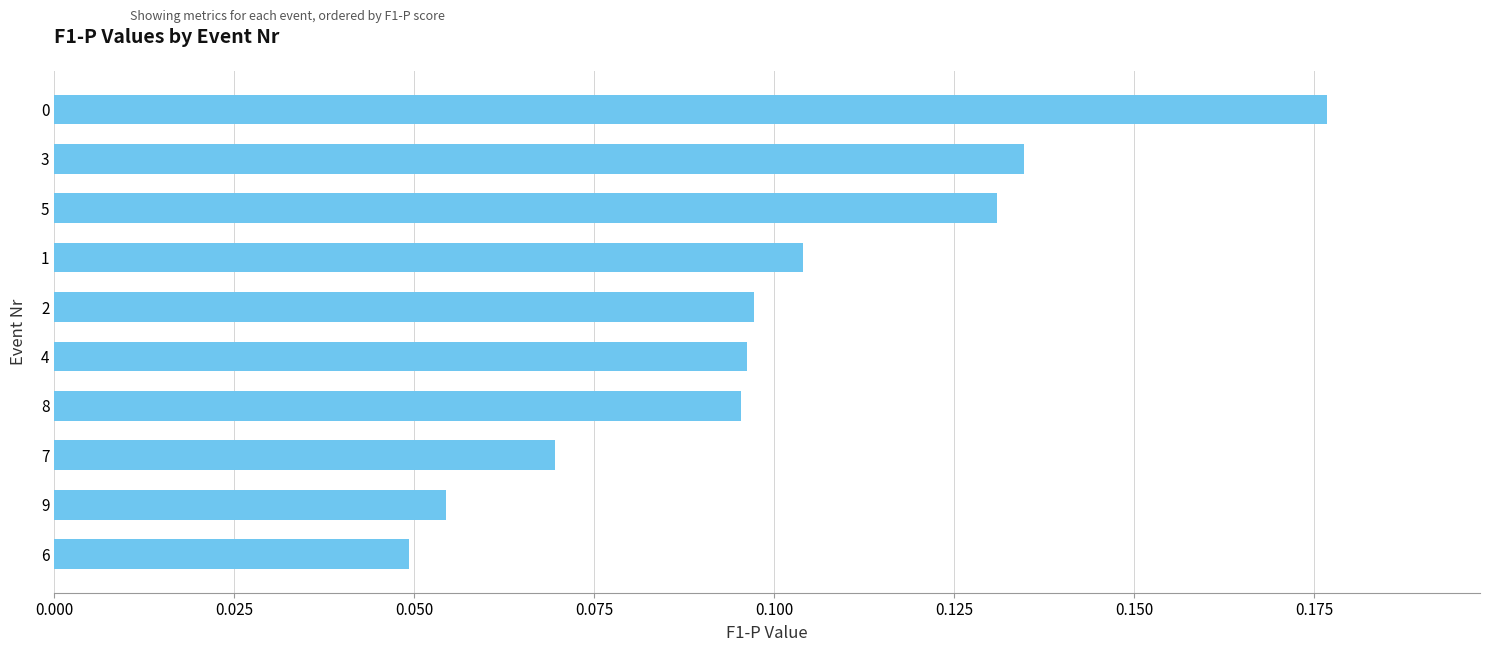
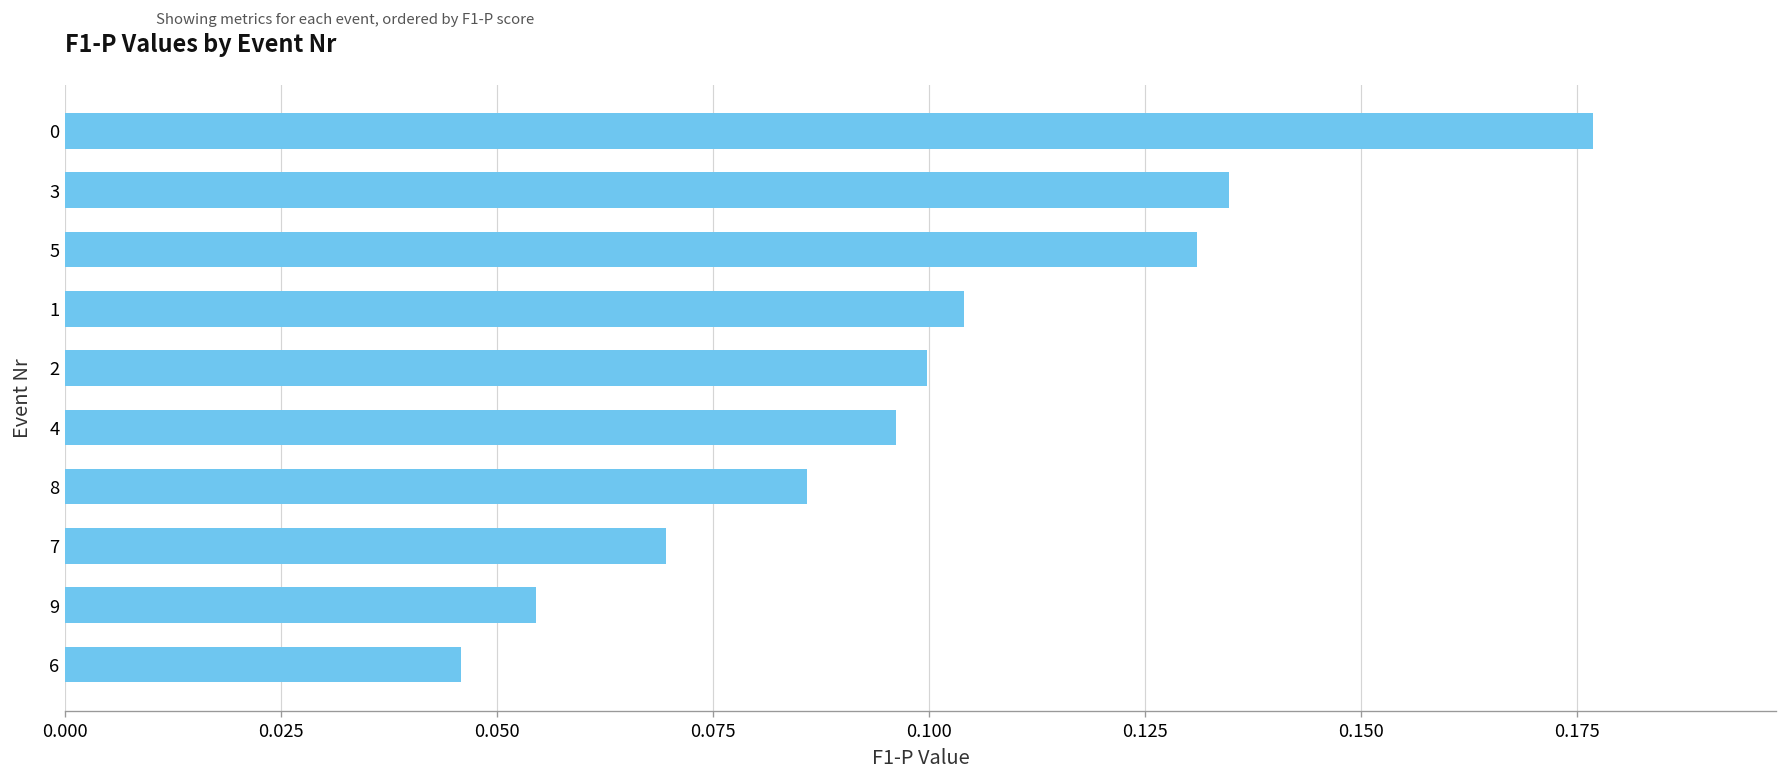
2: 0.097 -> 0.100
8: 0.095 -> 0.086
6: 0.049 -> 0.046
